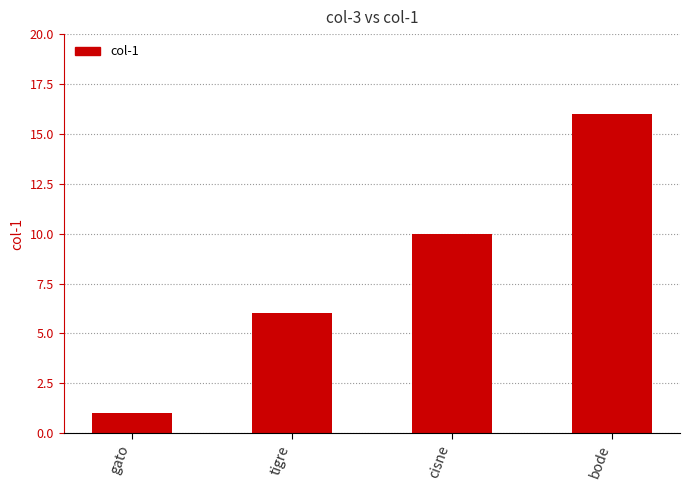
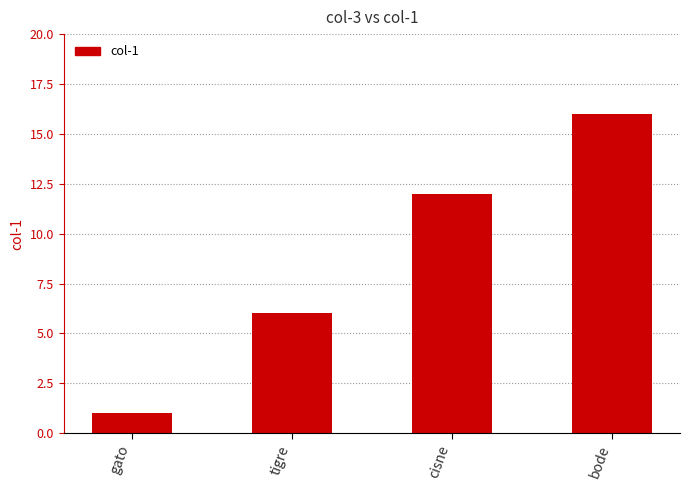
cisne: 10 -> 12
